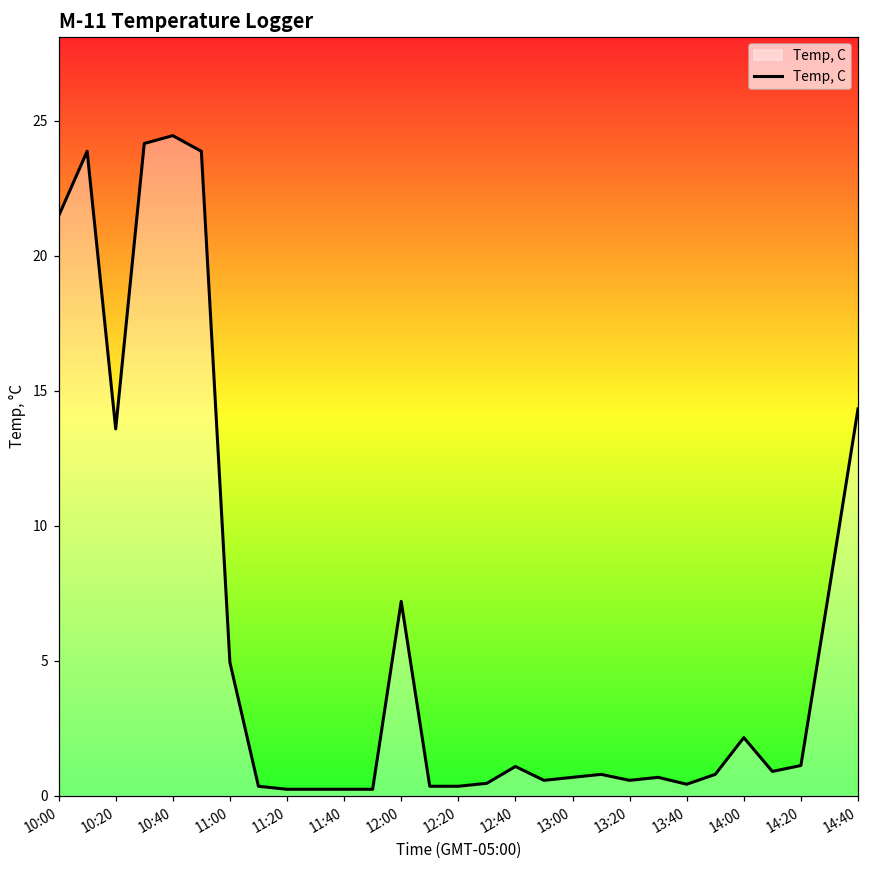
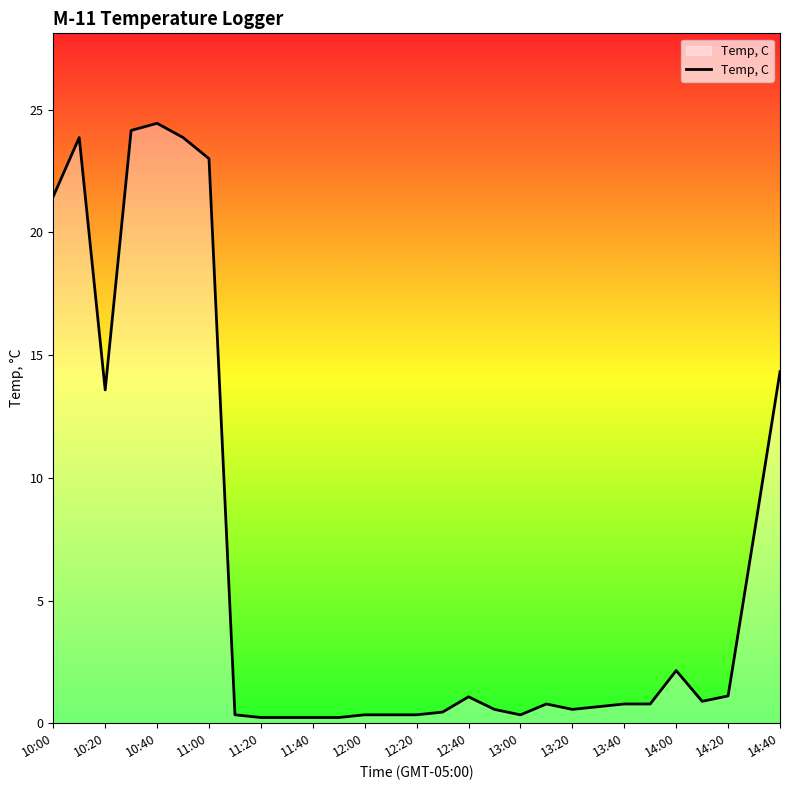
11:00: 4.9 -> 23.0
12:00: 7.2 -> 0.3
13:00: 0.7 -> 0.3
13:40: 0.4 -> 0.8
